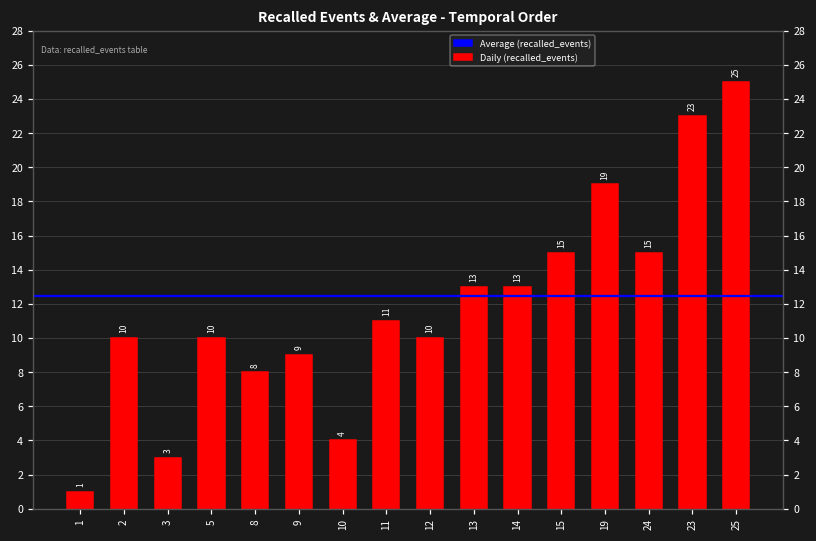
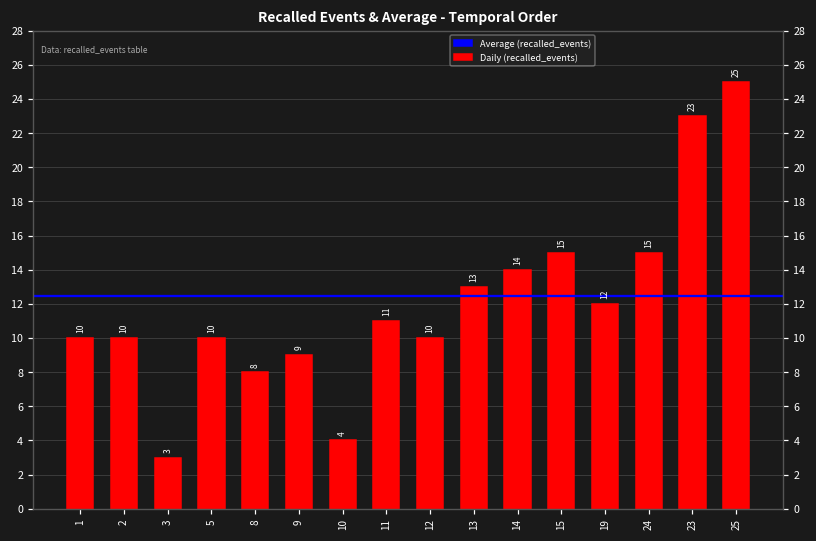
1: 1 -> 10
14: 13 -> 14
19: 19 -> 12
